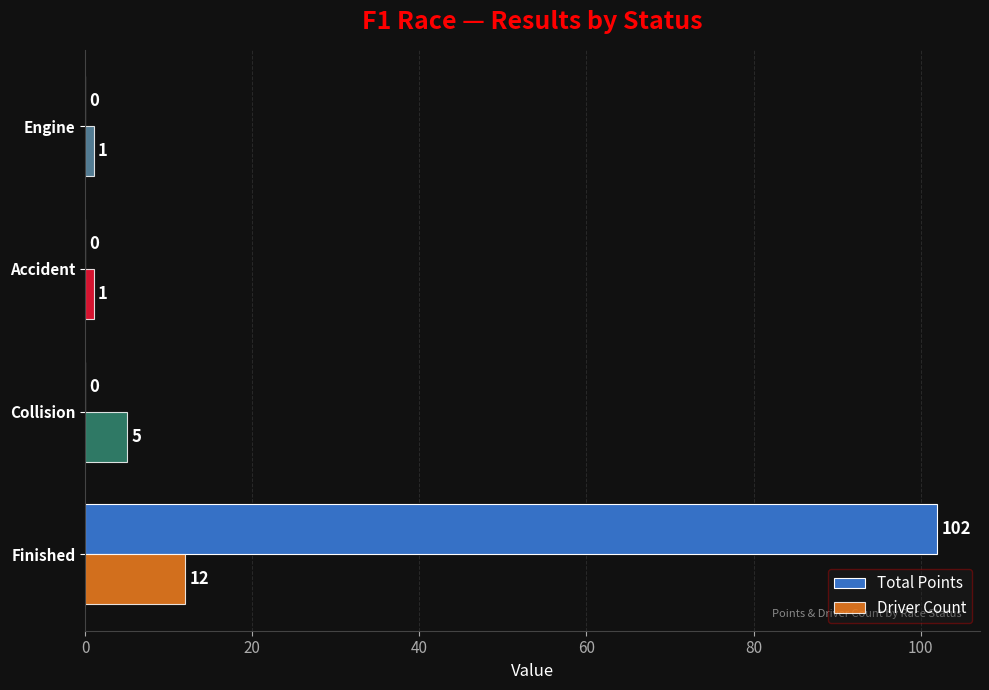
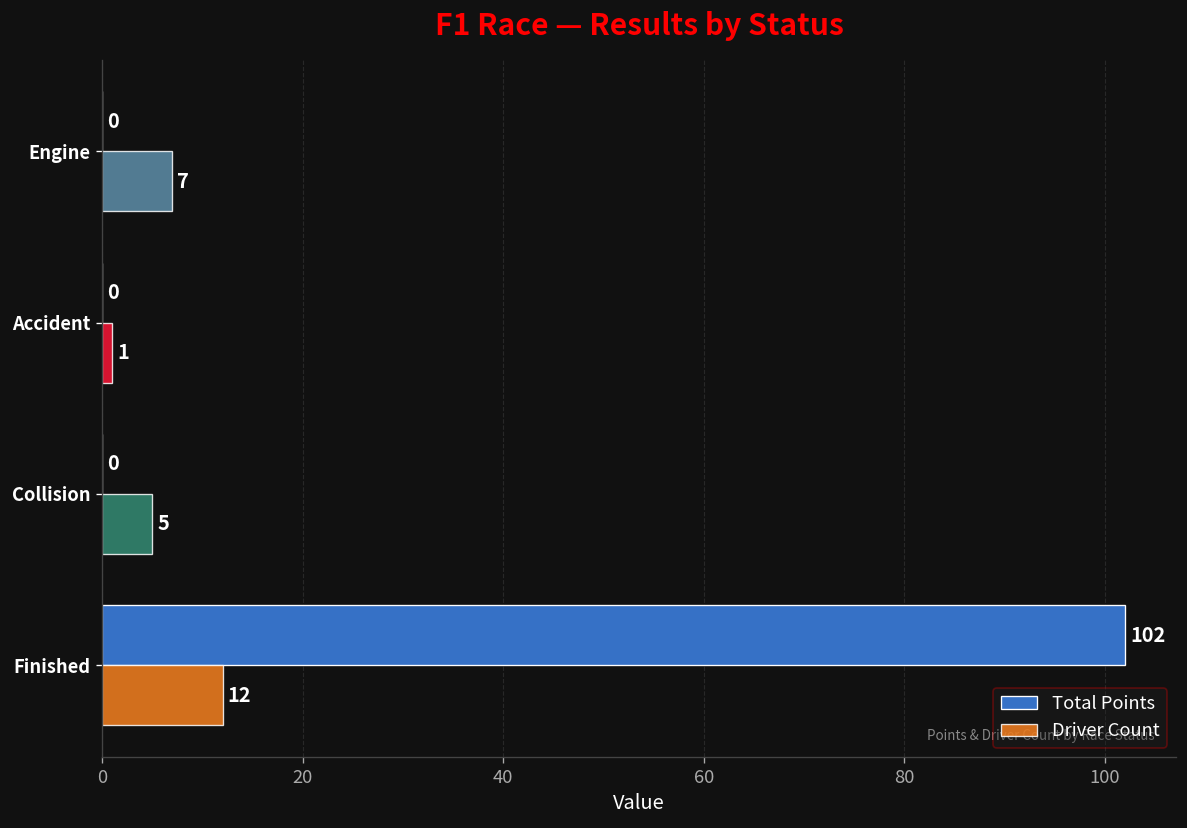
Driver Count, Engine: 1 -> 7
